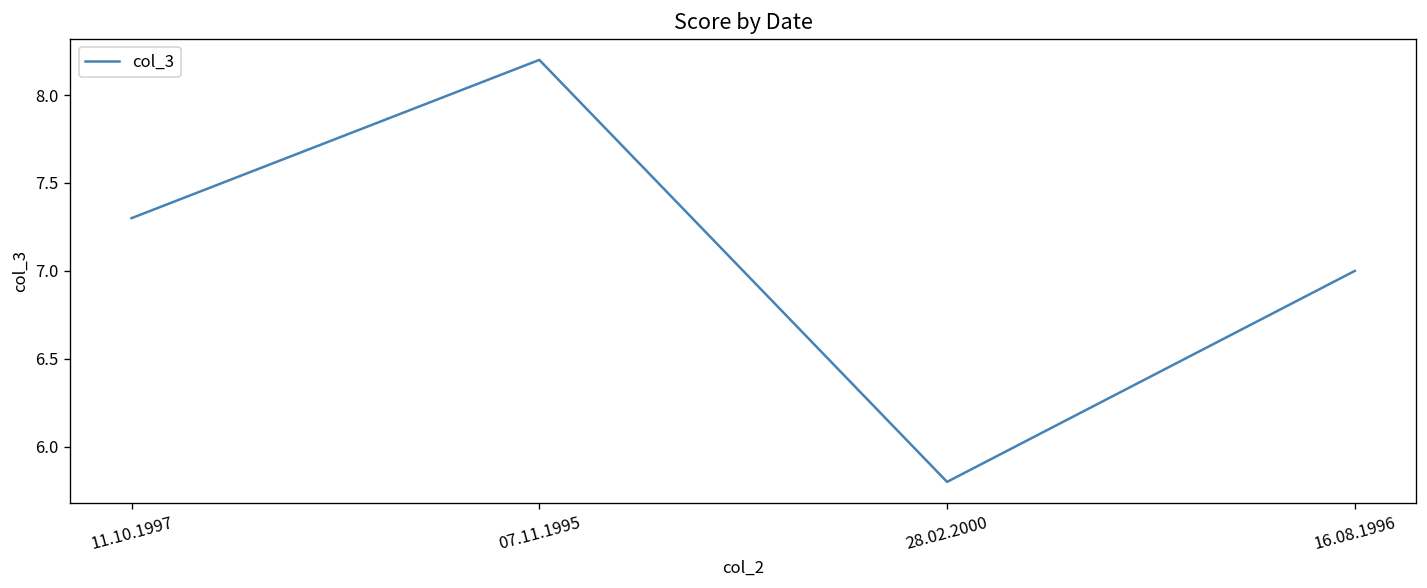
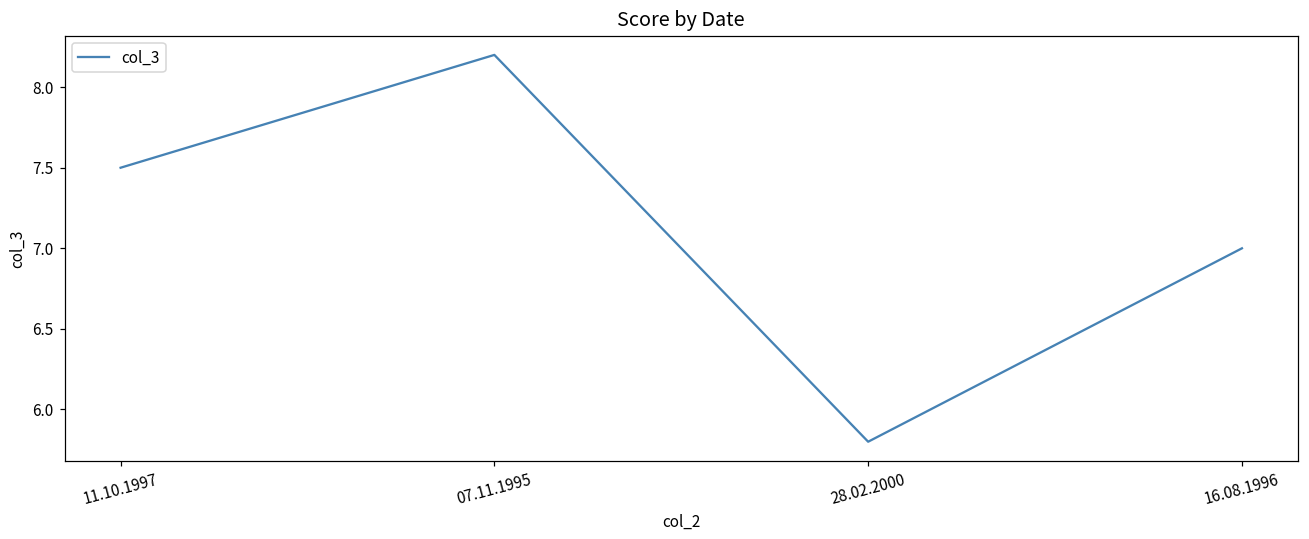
11.10.1997: 7.3 -> 7.5
